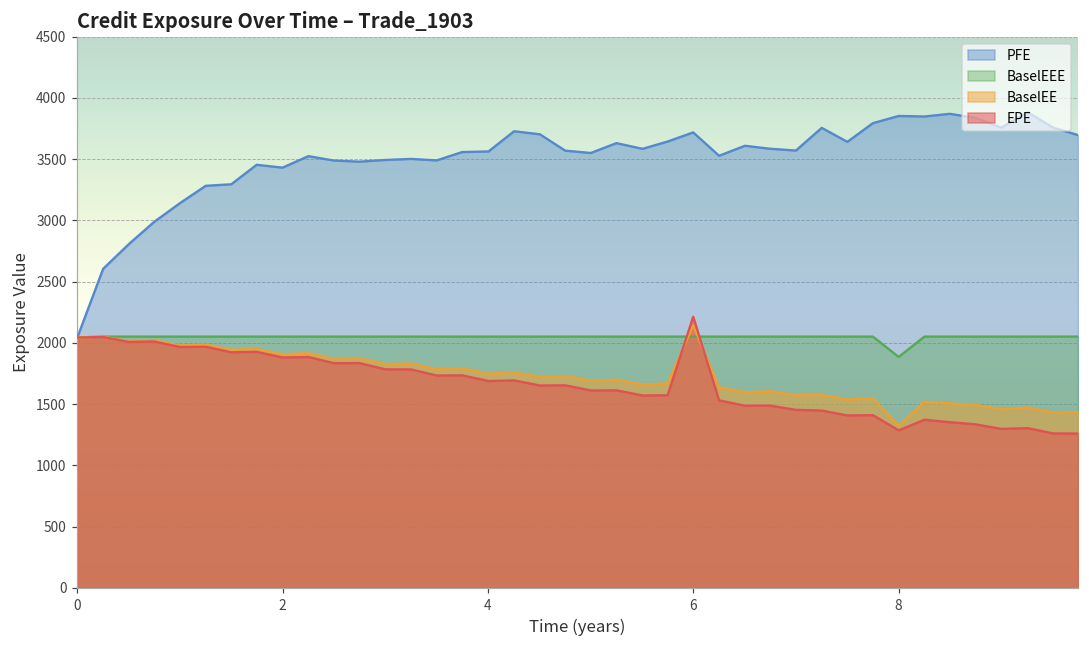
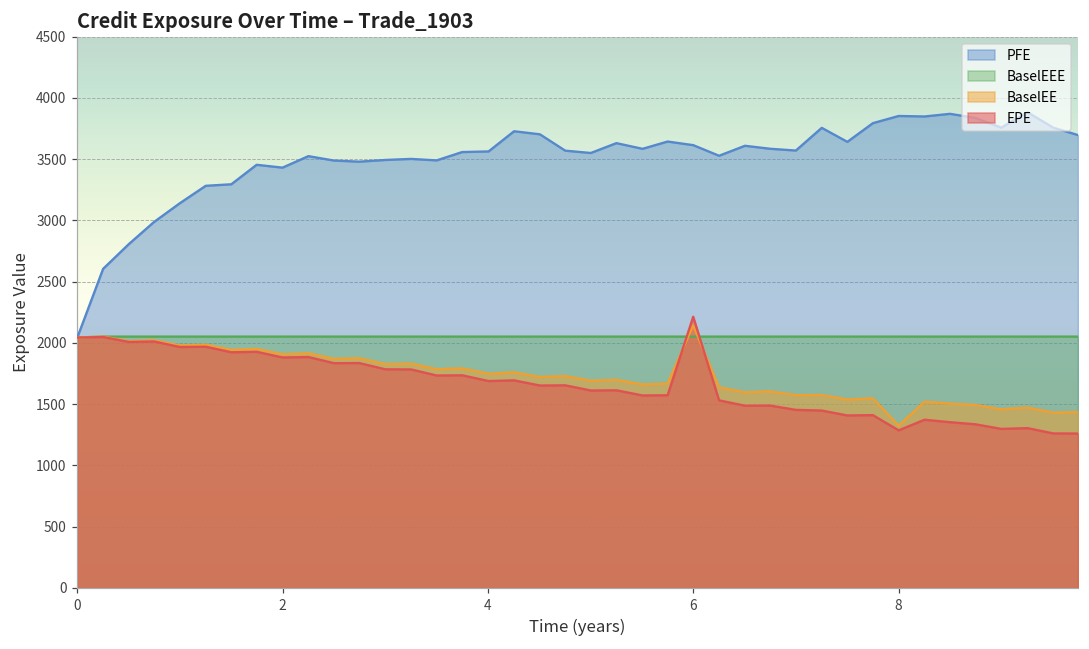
PFE, 6: 3720 -> 3610
BaselEEE, 8: 1890 -> 2050
